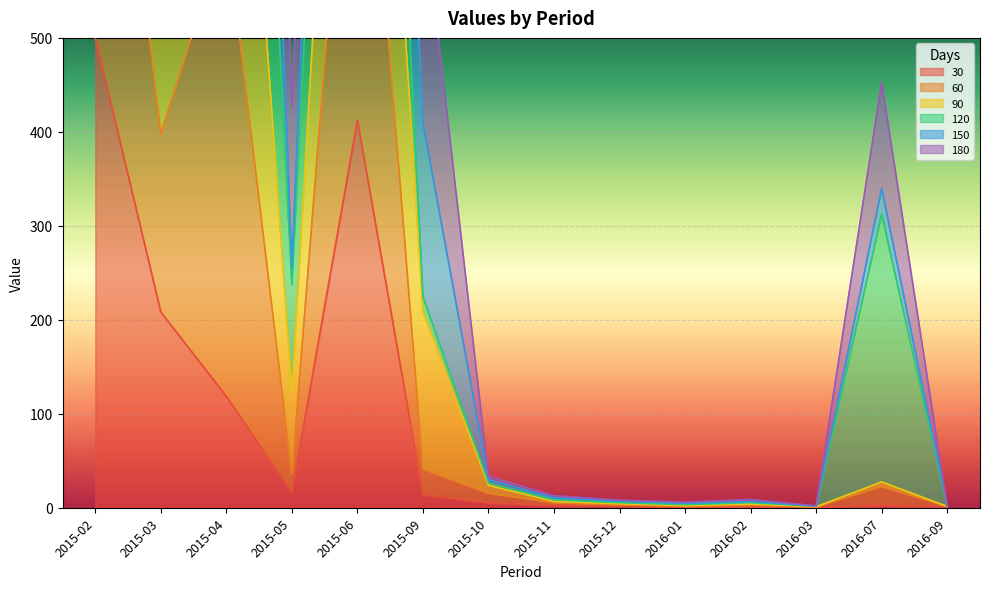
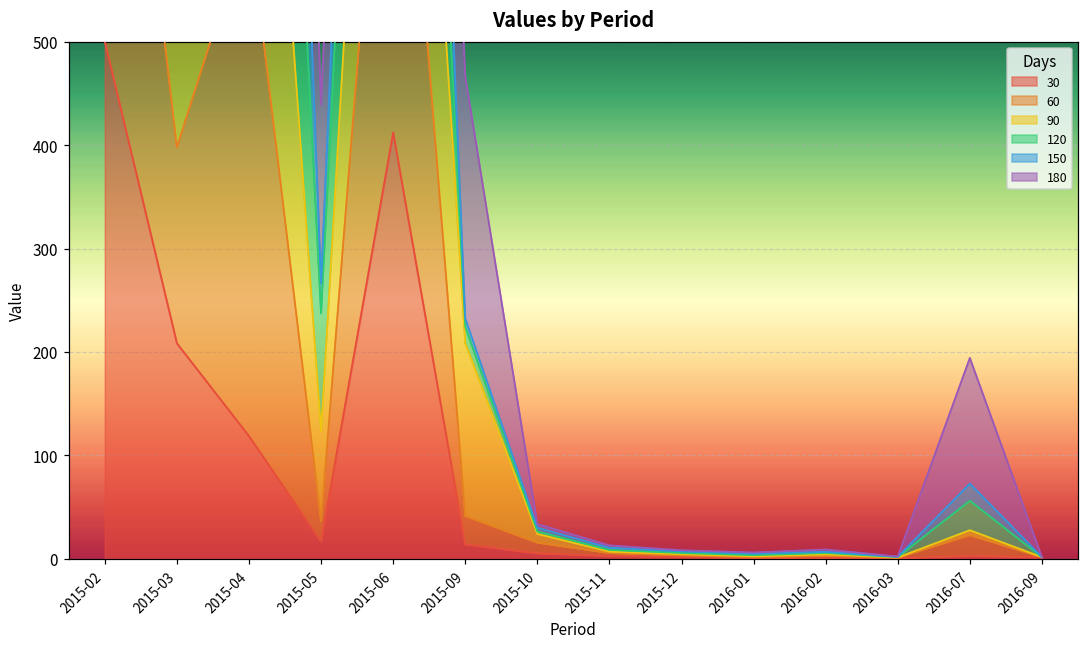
150, 2015-05: 20 -> 30
150, 2015-09: 180 -> 10
120, 2016-07: 280 -> 30
150, 2016-07: 30 -> 20
180, 2016-07: 110 -> 120
